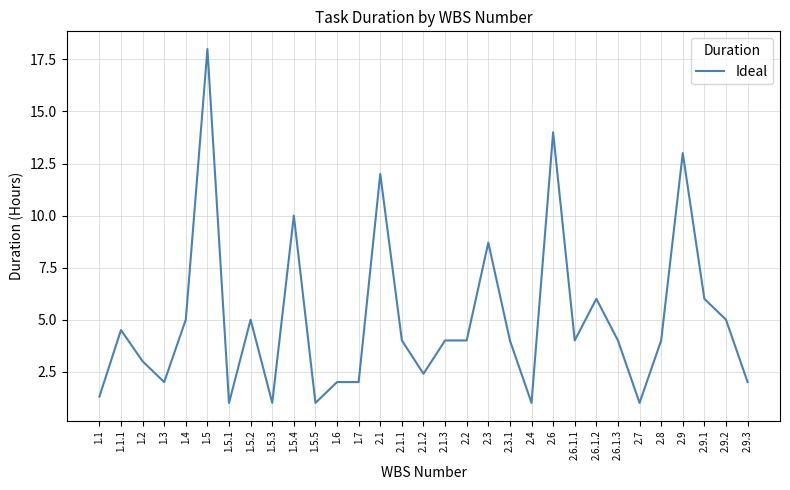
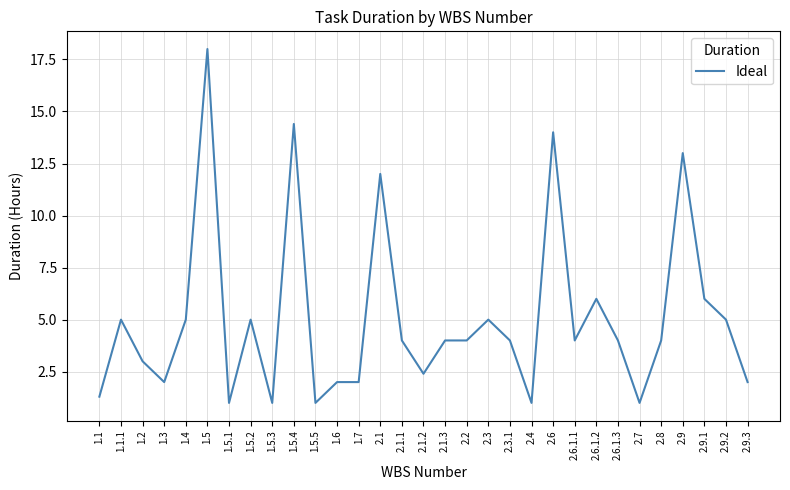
1.1.1: 4.5 -> 5.0
1.5.4: 10.0 -> 14.4
2.3: 8.7 -> 5.0
